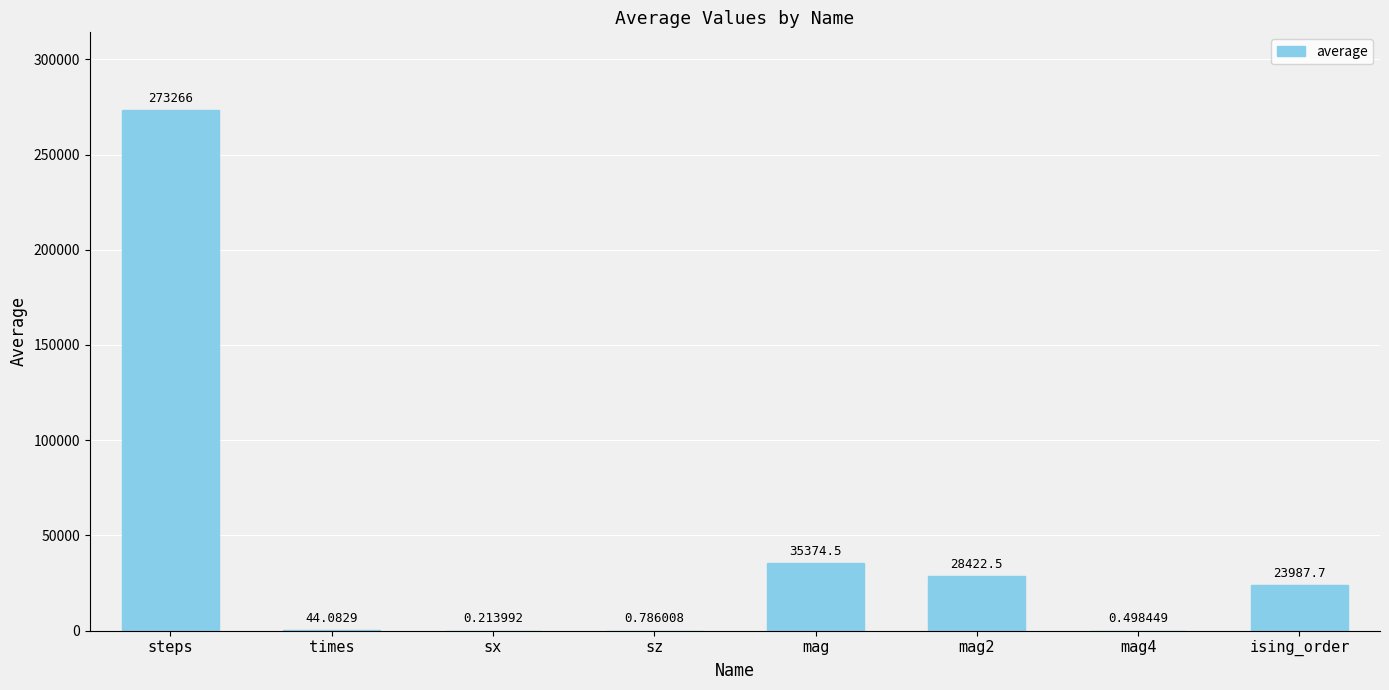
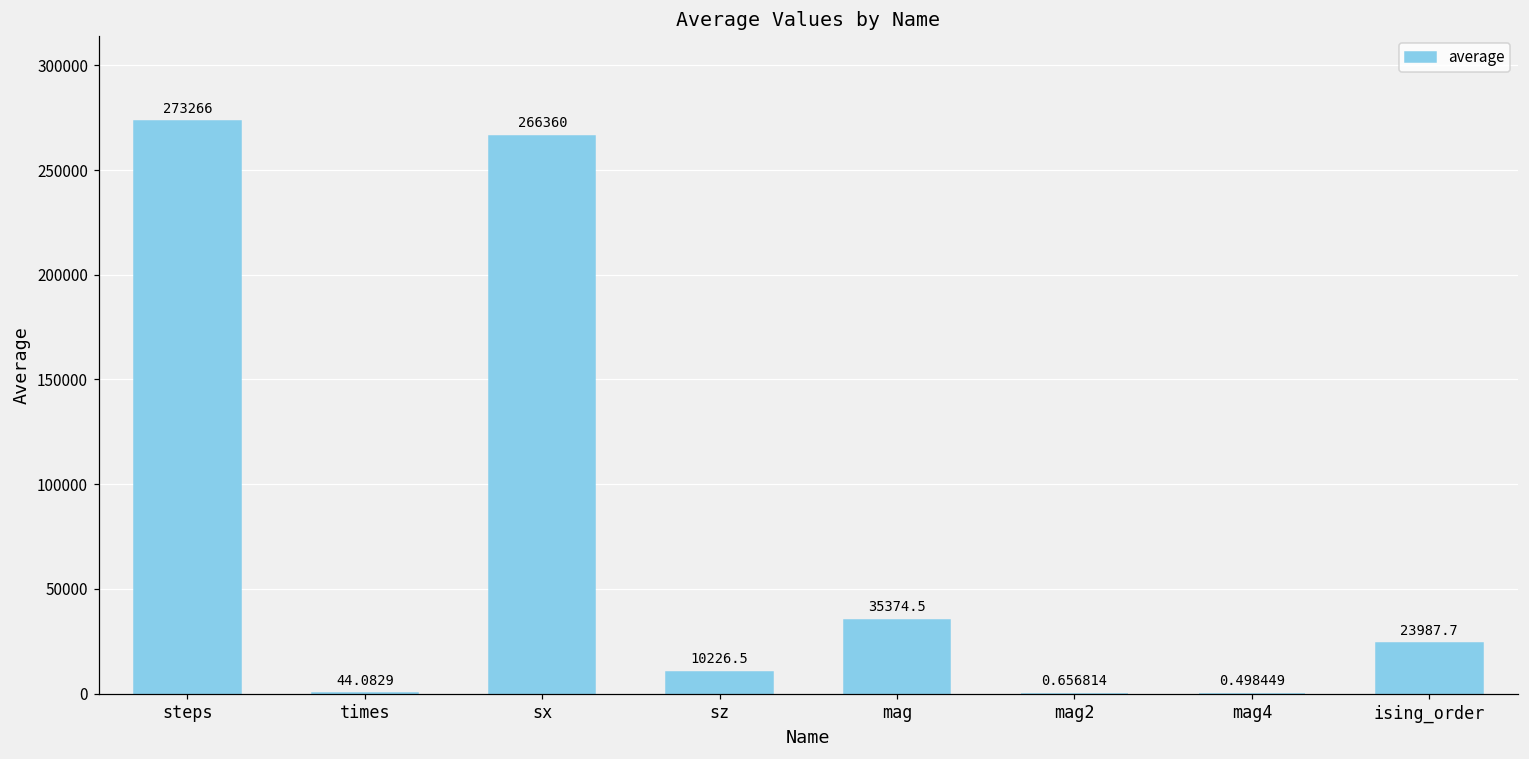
sx: 0.213992 -> 266360
sz: 0.786008 -> 10226.5
mag2: 28422.5 -> 0.656814
